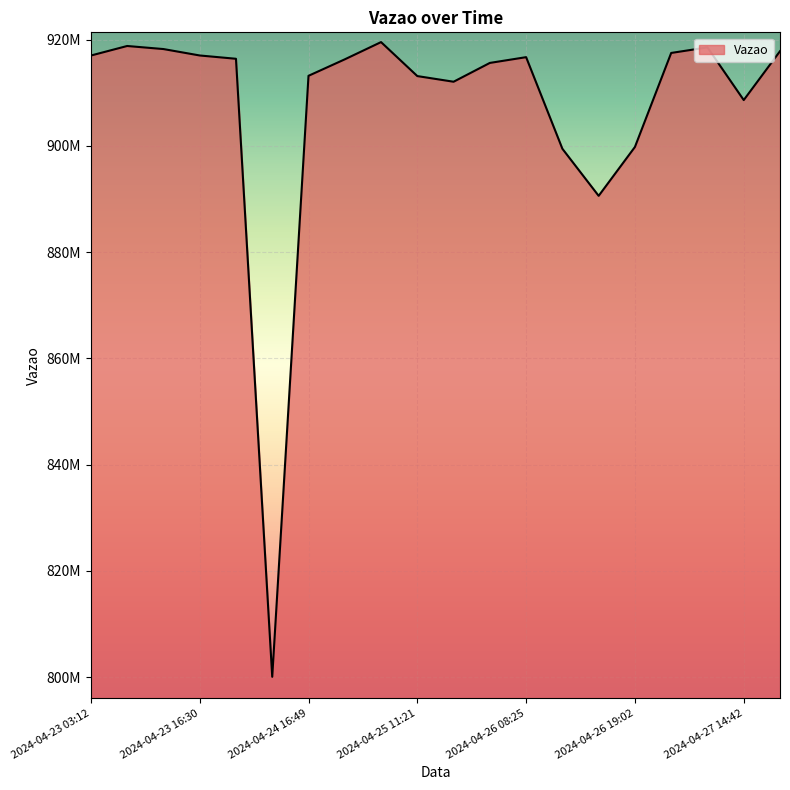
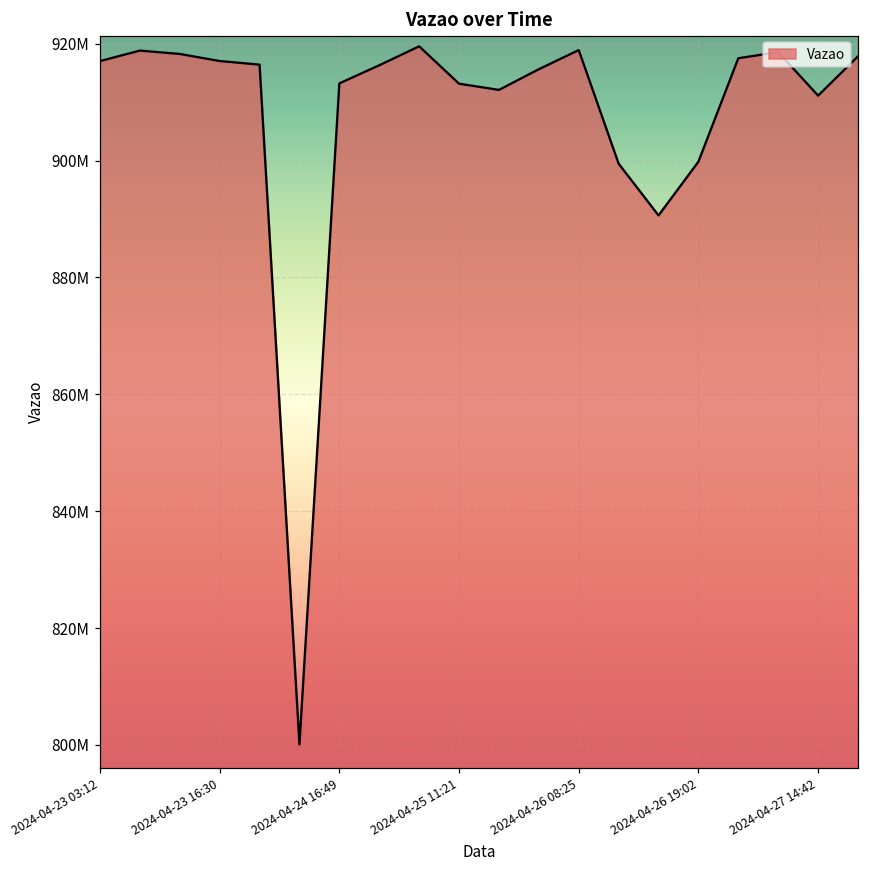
2024-04-26 08:25: 917000000 -> 919000000
2024-04-27 14:42: 909000000 -> 911000000
